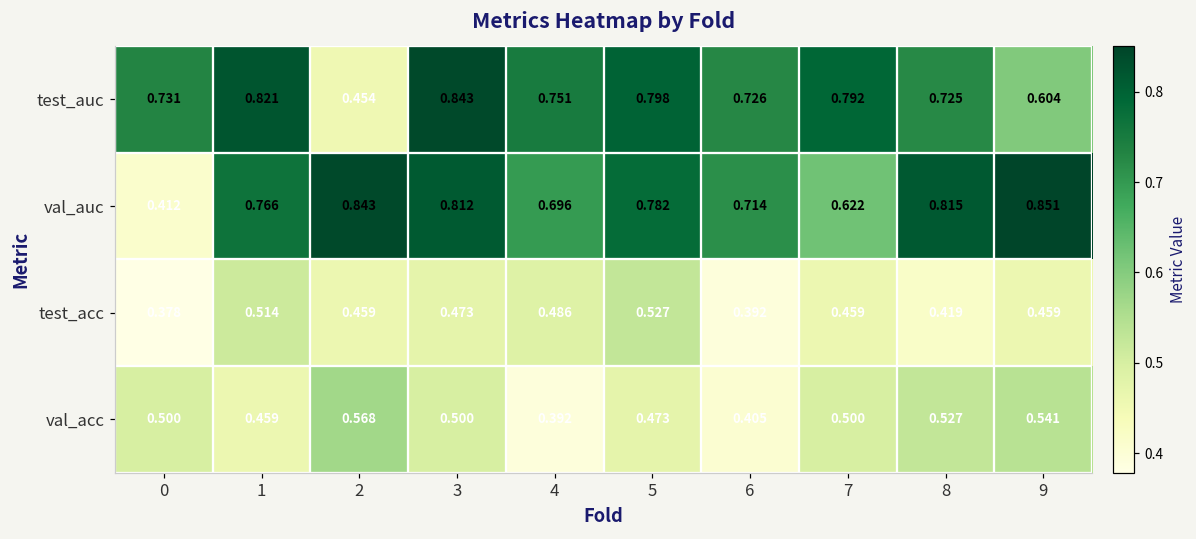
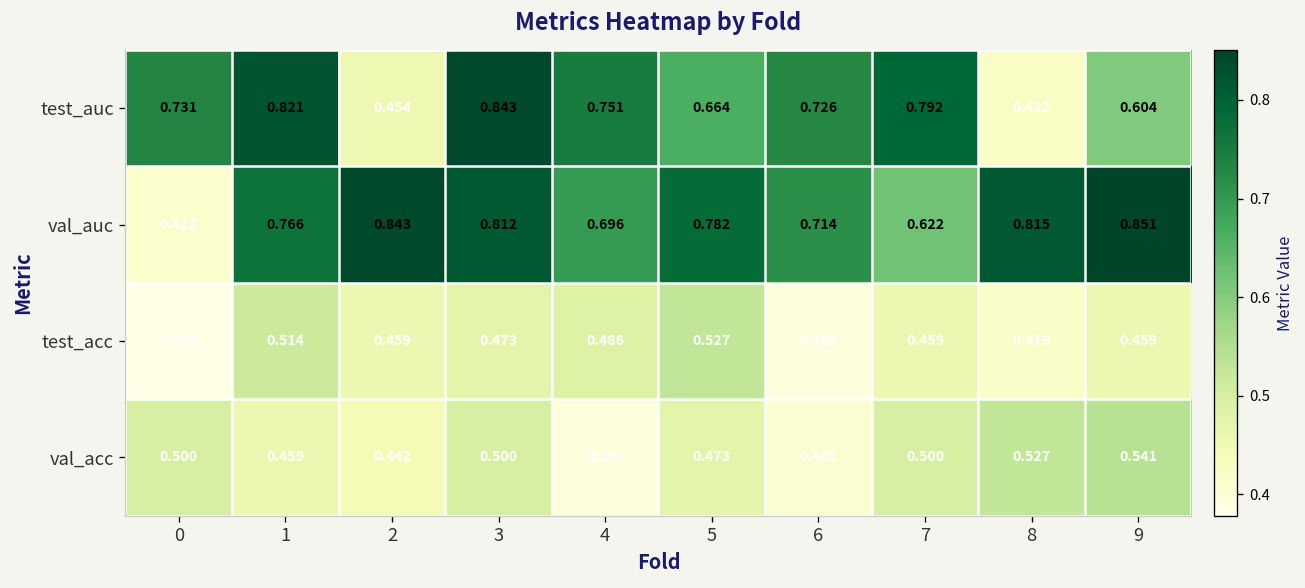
test_auc, 5: 0.798 -> 0.664
test_auc, 8: 0.725 -> 0.422
val_acc, 2: 0.568 -> 0.442
